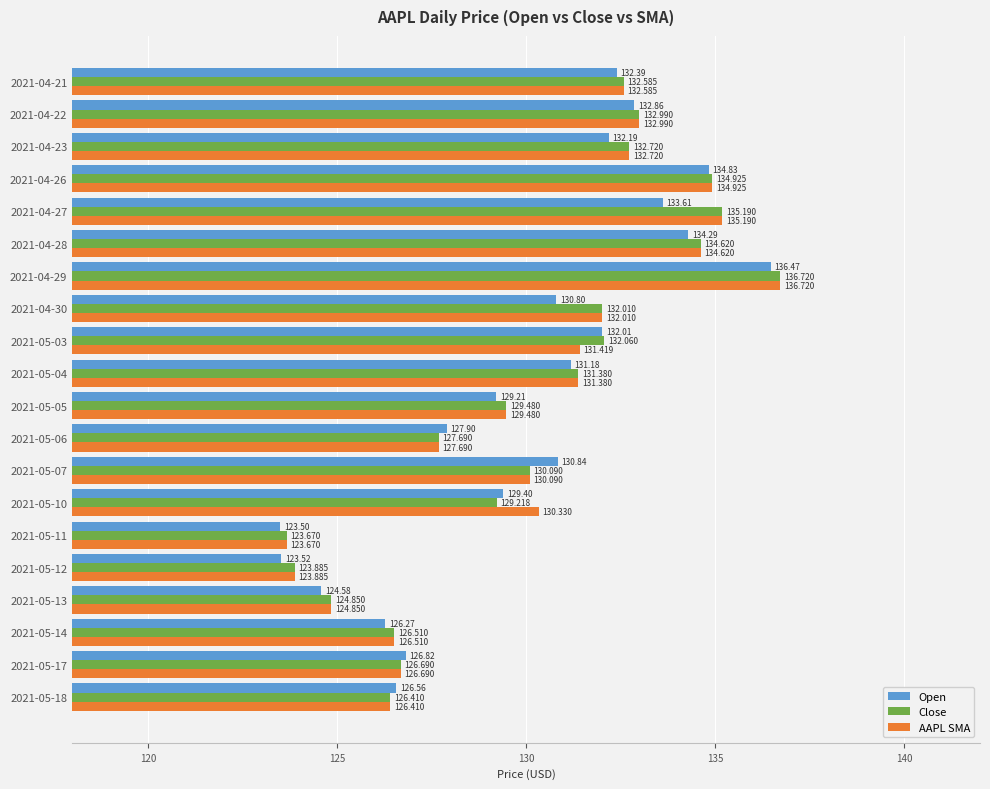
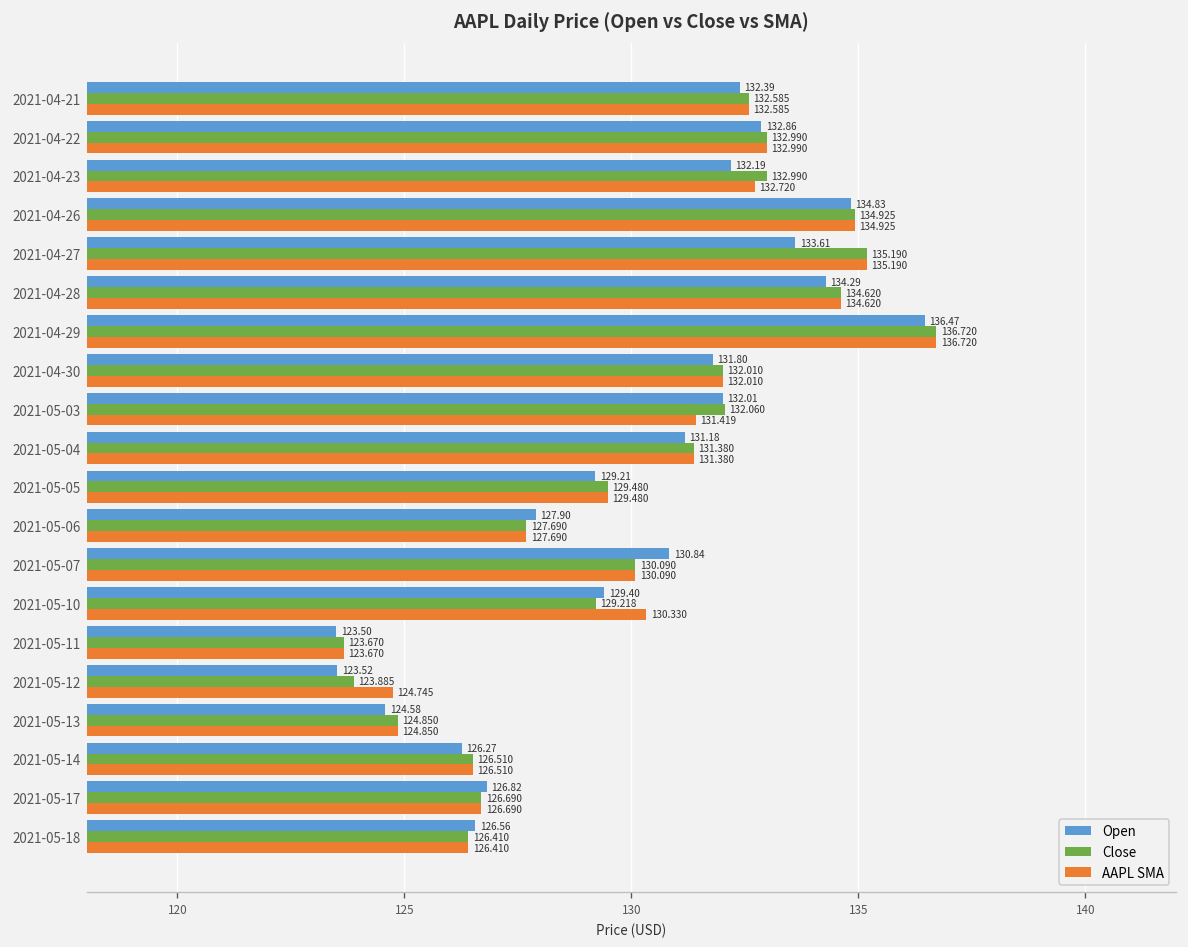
Close, 2021-04-23: 132.720 -> 132.990
Open, 2021-04-30: 130.80 -> 131.80
AAPL SMA, 2021-05-12: 123.885 -> 124.745
